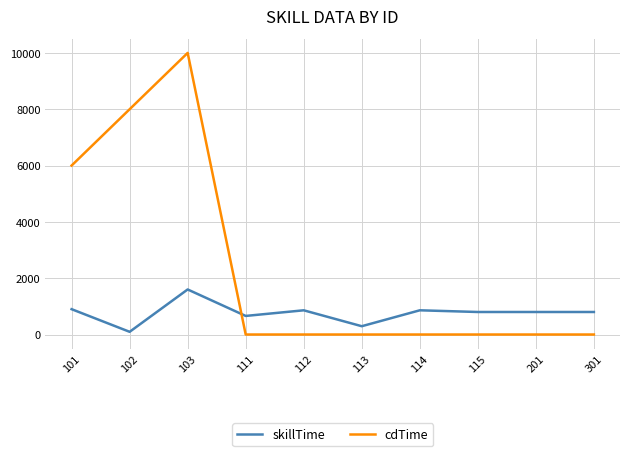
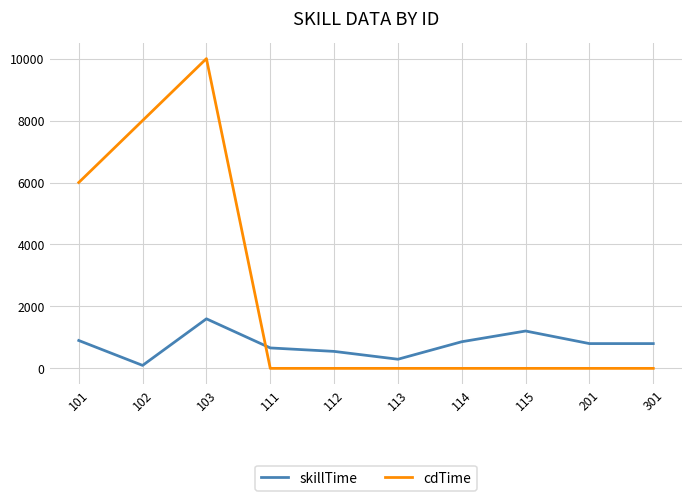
skillTime, 112: 900 -> 500
skillTime, 115: 800 -> 1200
